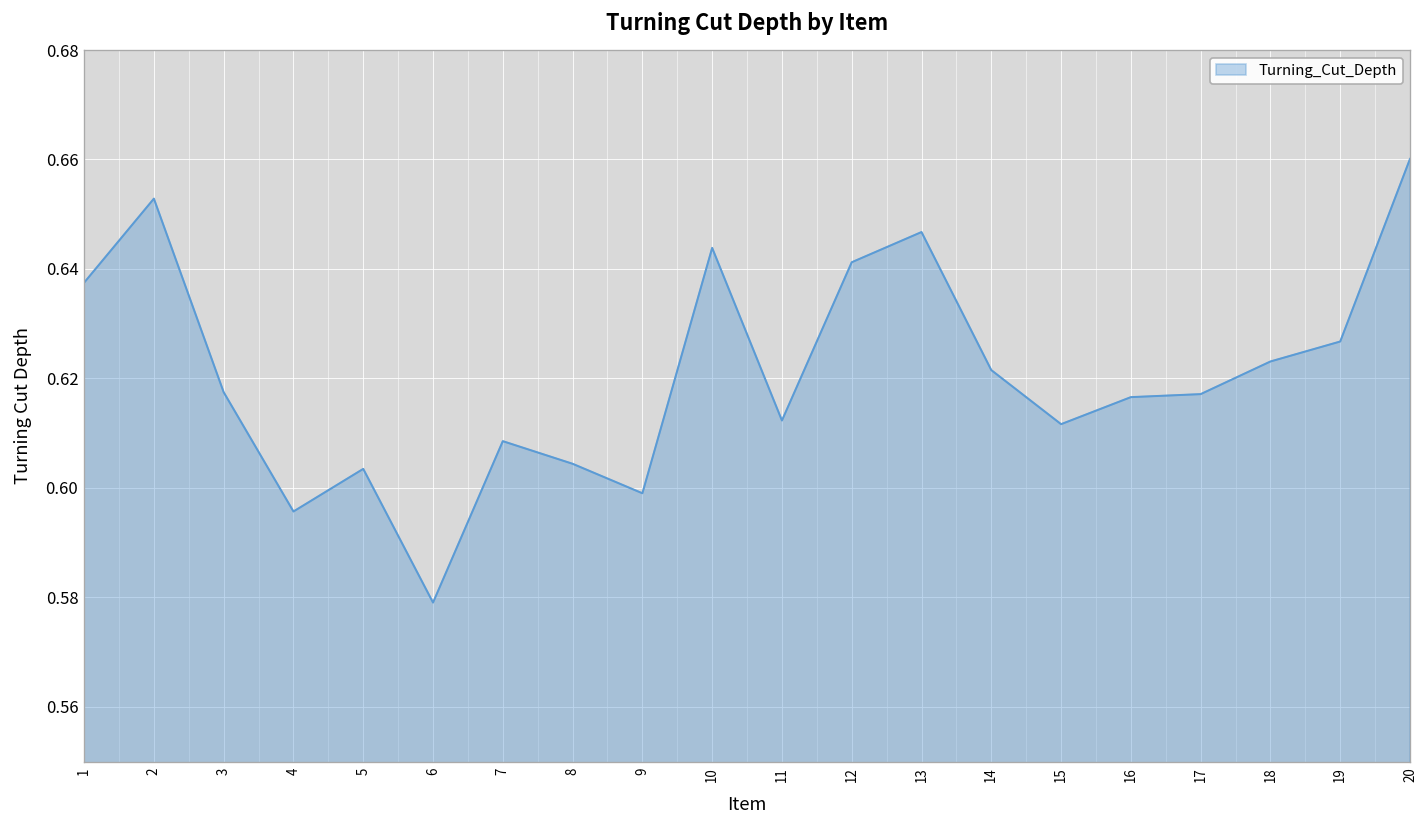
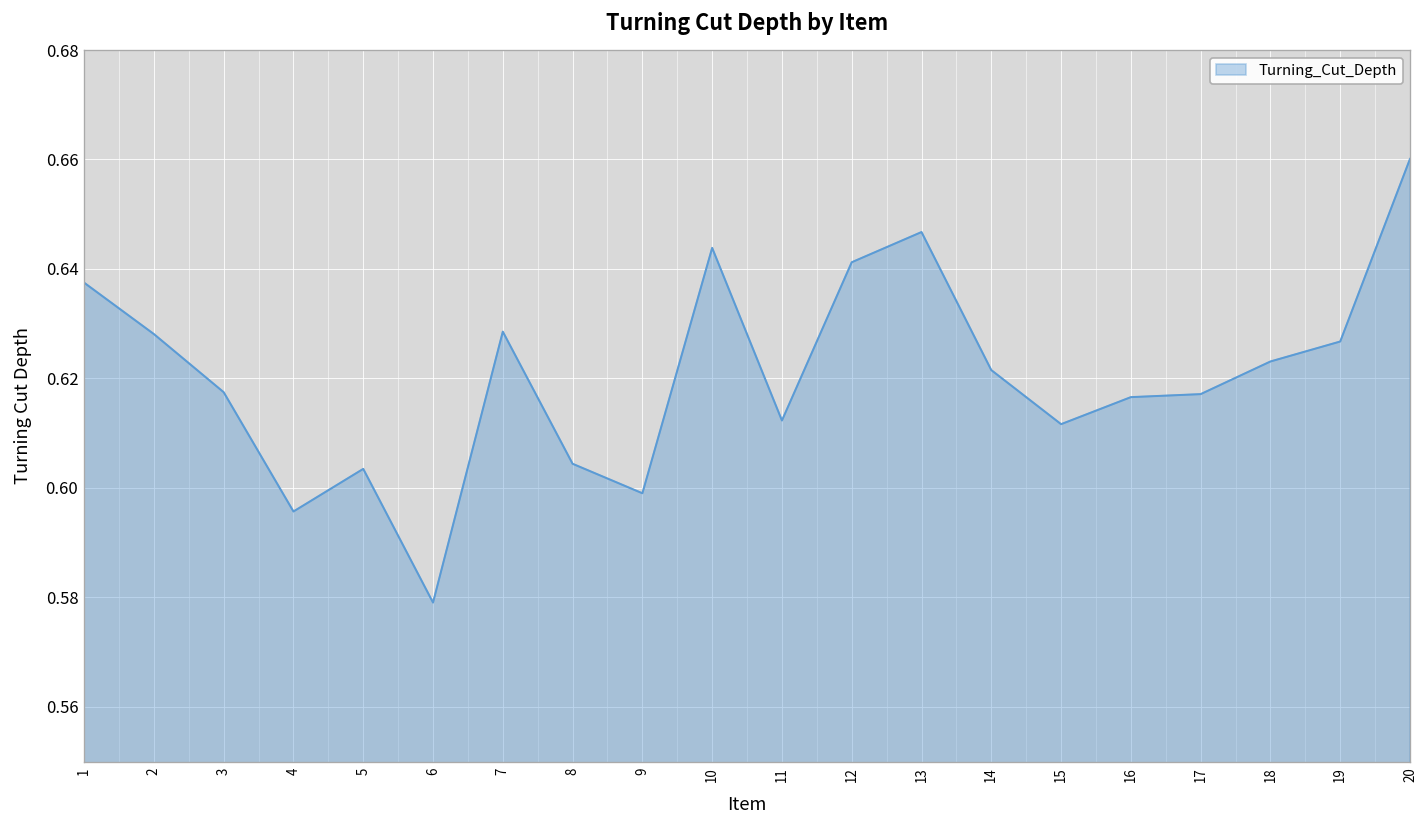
2: 0.653 -> 0.628
7: 0.609 -> 0.629
